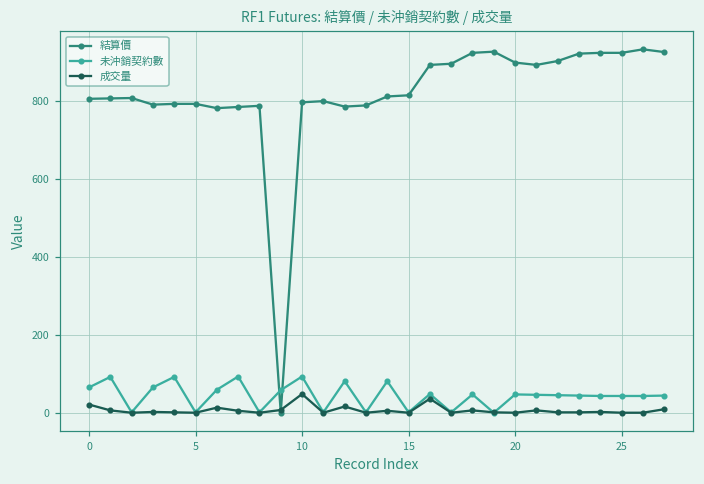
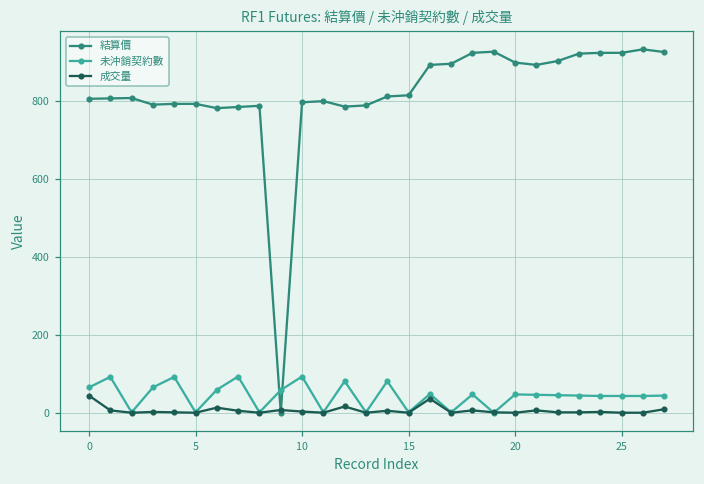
成交量, 0: 20 -> 40
成交量, 10: 50 -> 0
